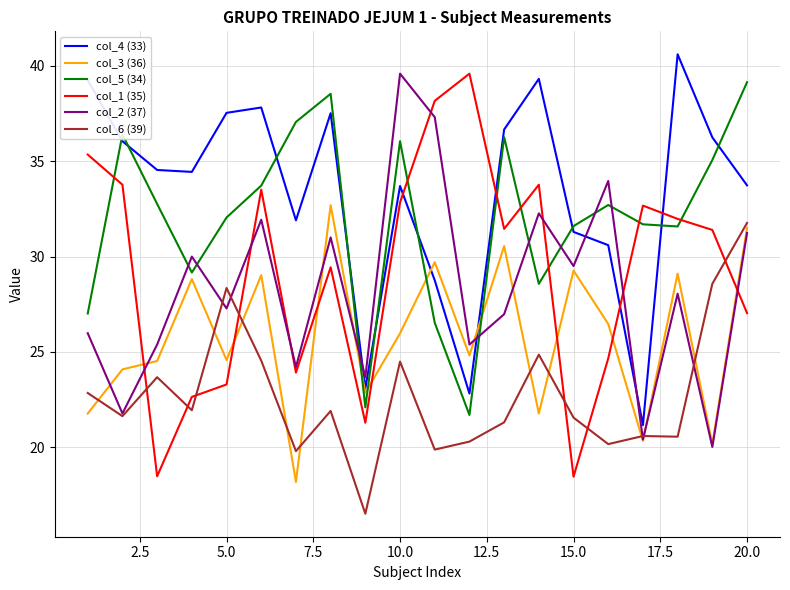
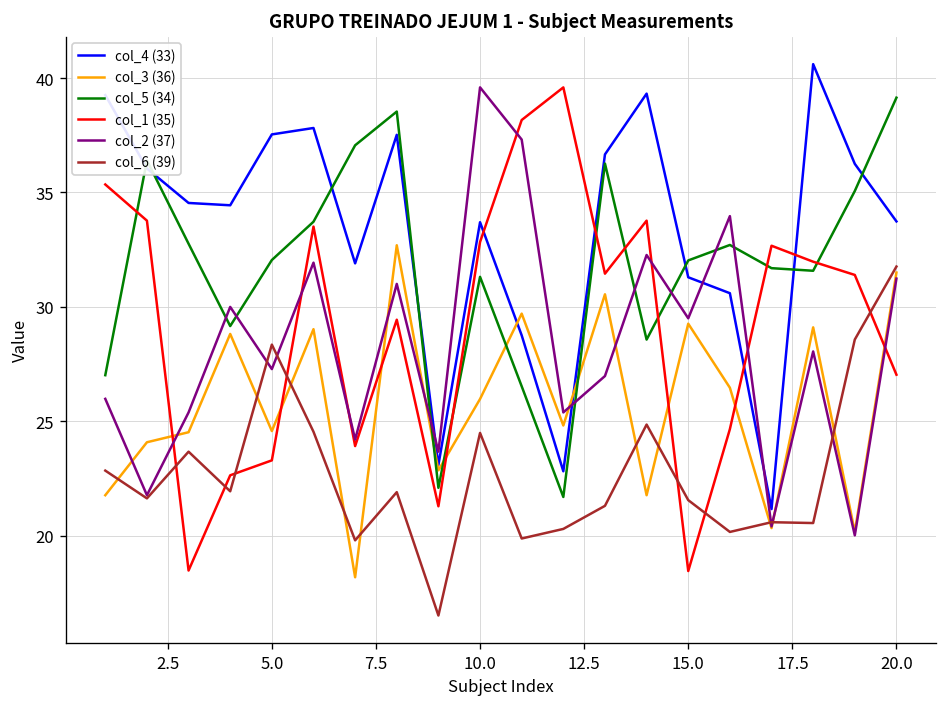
col_5 (34), 10.0: 36.1 -> 31.3
col_5 (34), 15.0: 31.6 -> 32.0
